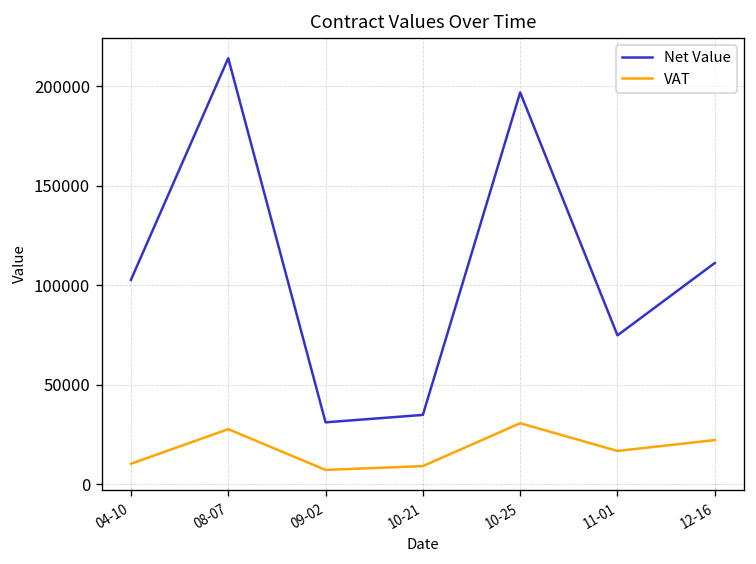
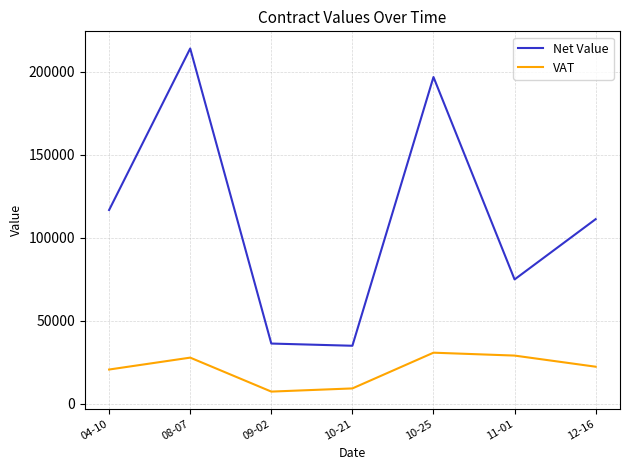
Net Value, 04-10: 103000 -> 117000
VAT, 04-10: 10000 -> 21000
Net Value, 09-02: 31000 -> 36000
VAT, 11-01: 17000 -> 29000
